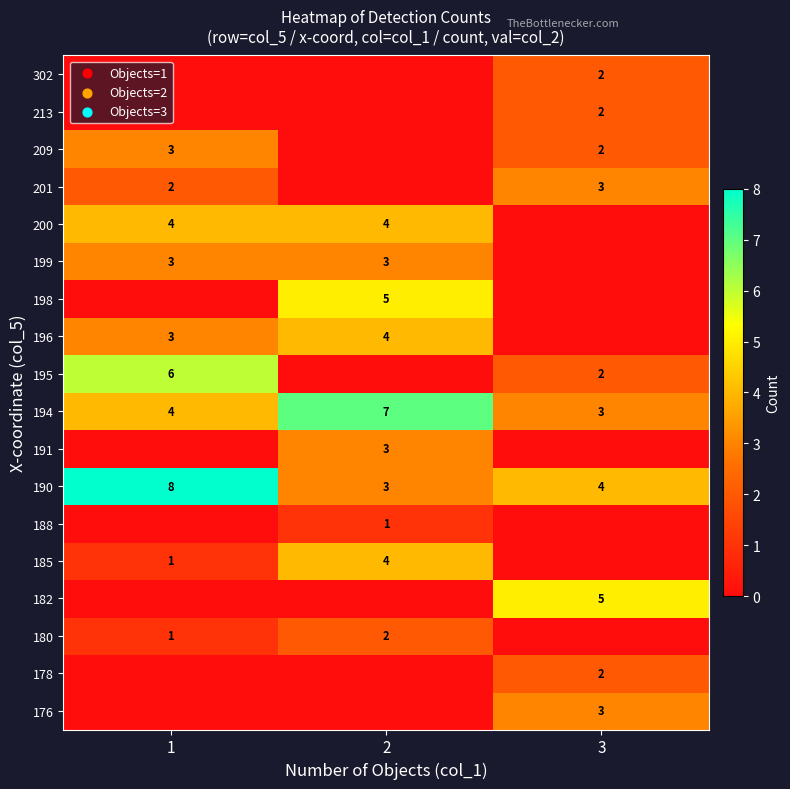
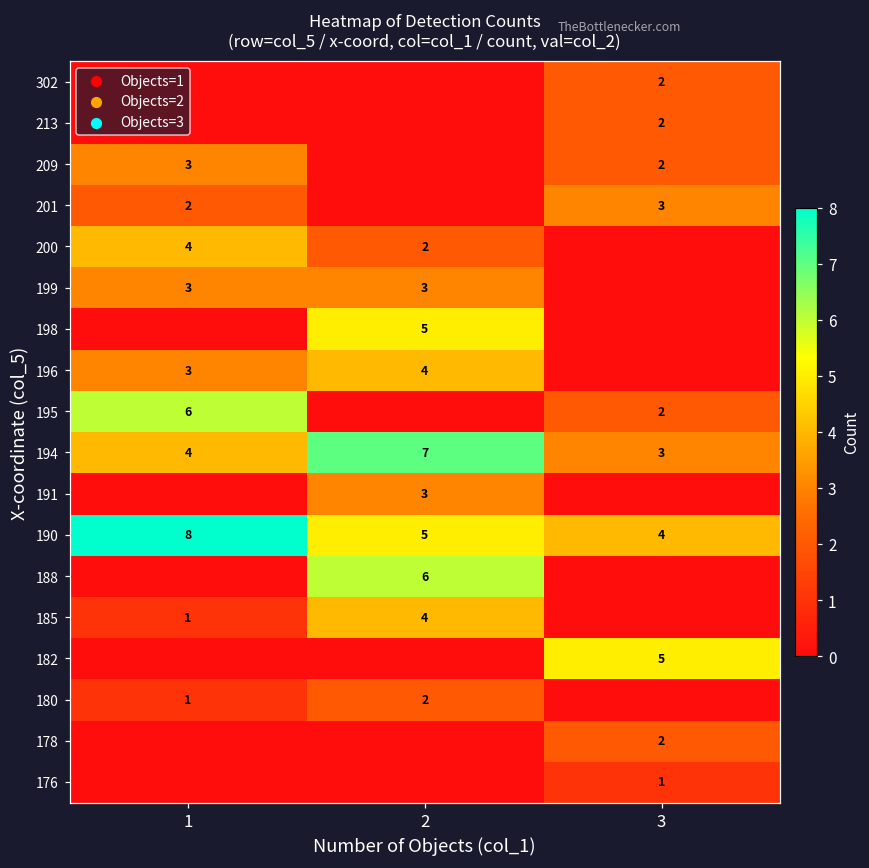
200, 2: 4 -> 2
190, 2: 3 -> 5
188, 2: 1 -> 6
176, 3: 3 -> 1
